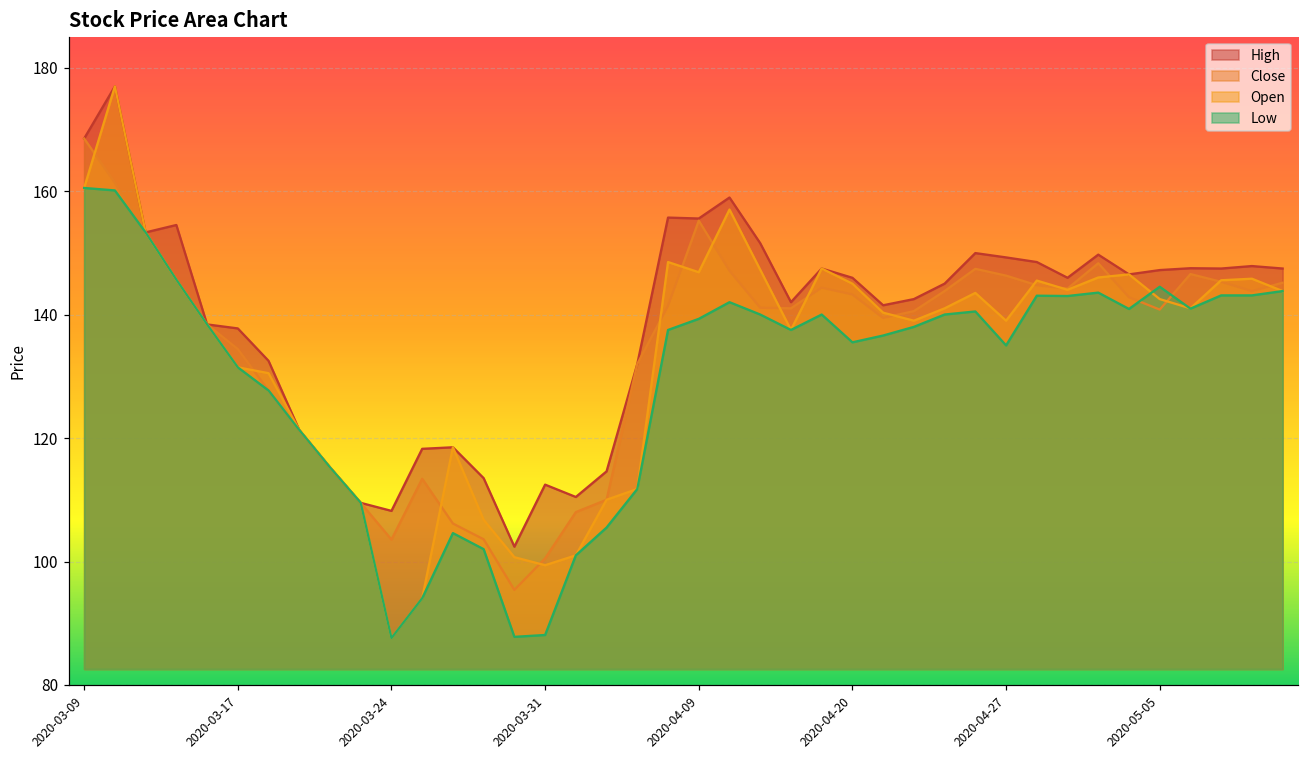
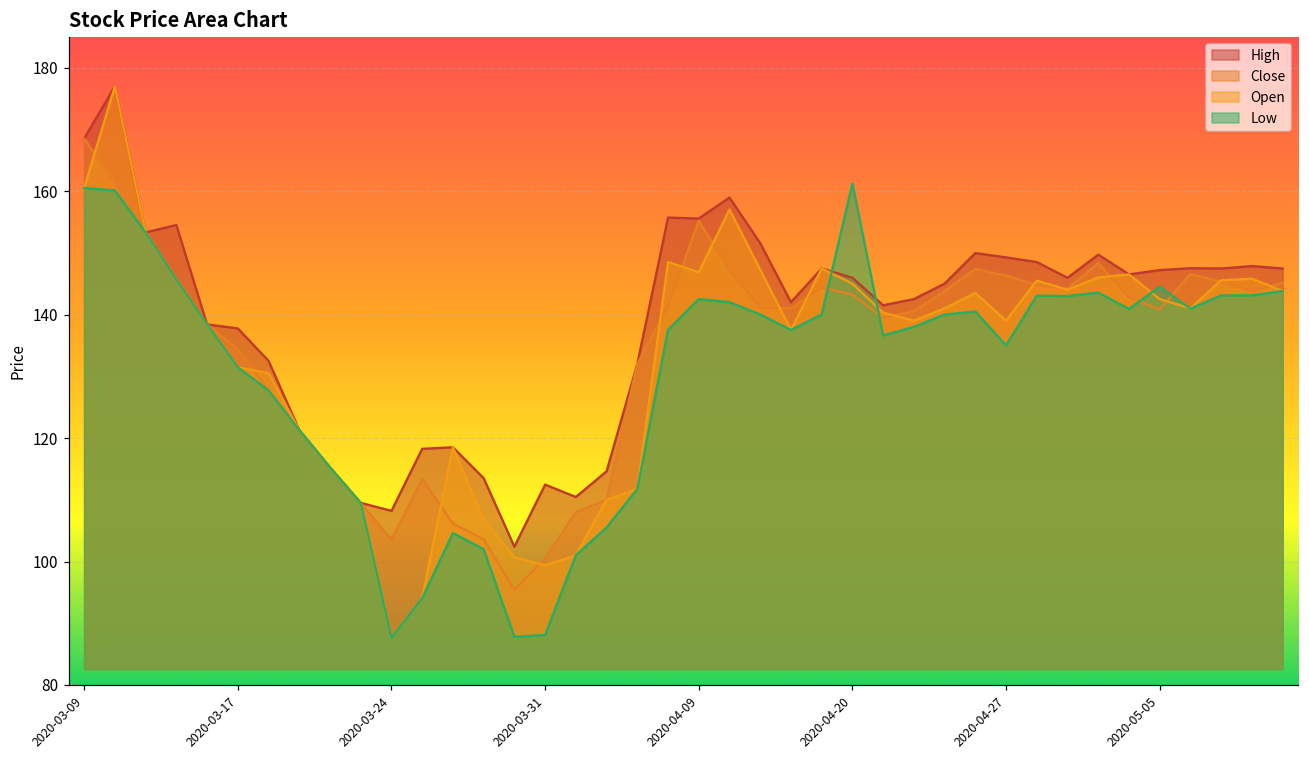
Low, 2020-04-09: 139 -> 143
Low, 2020-04-20: 136 -> 161
